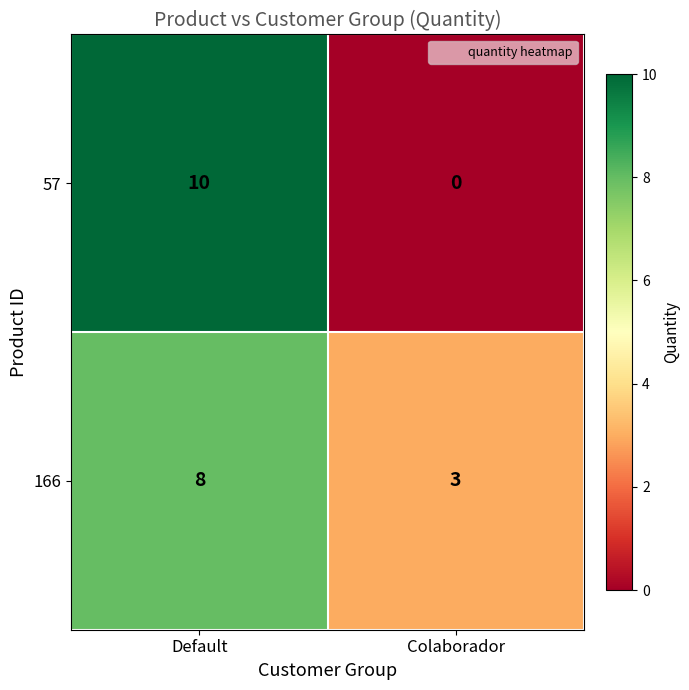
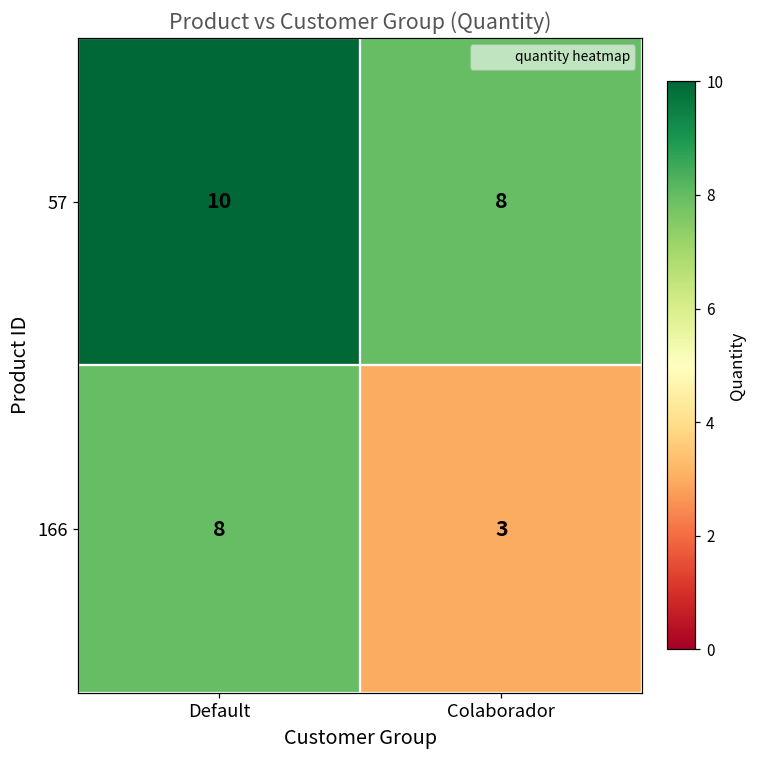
57, Colaborador: 0 -> 8
